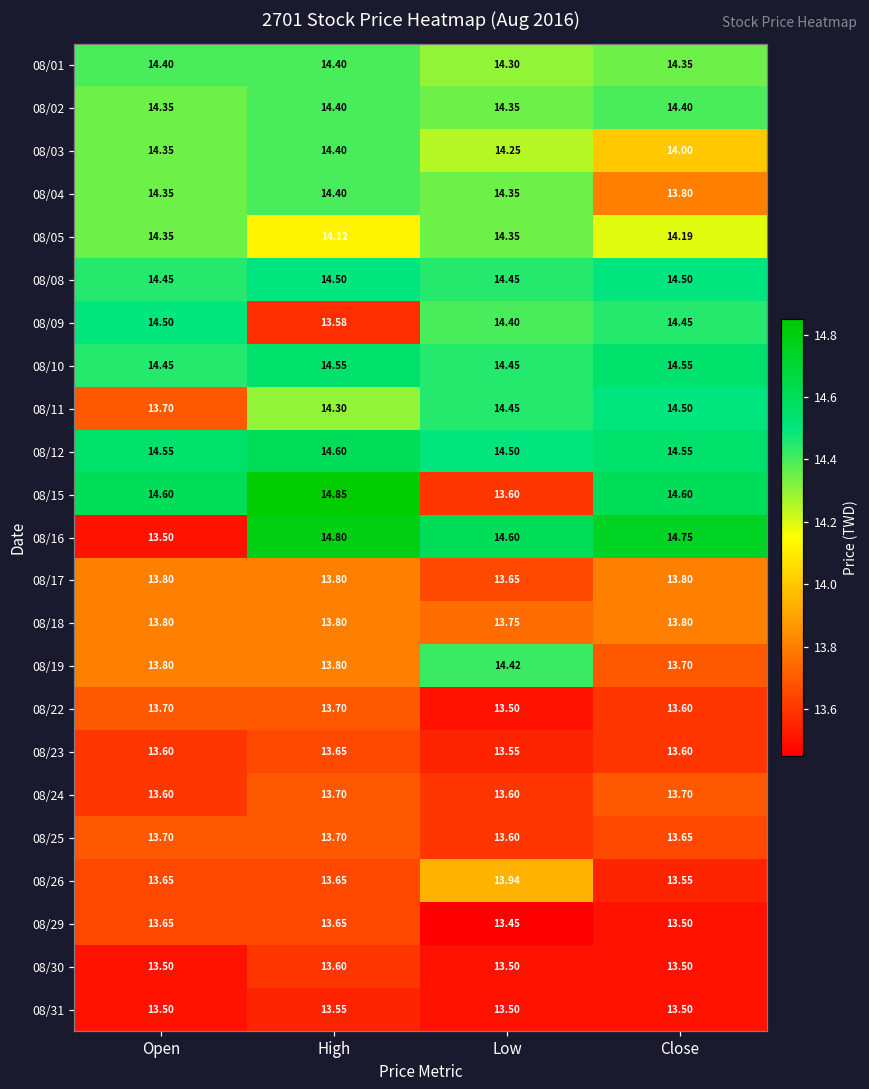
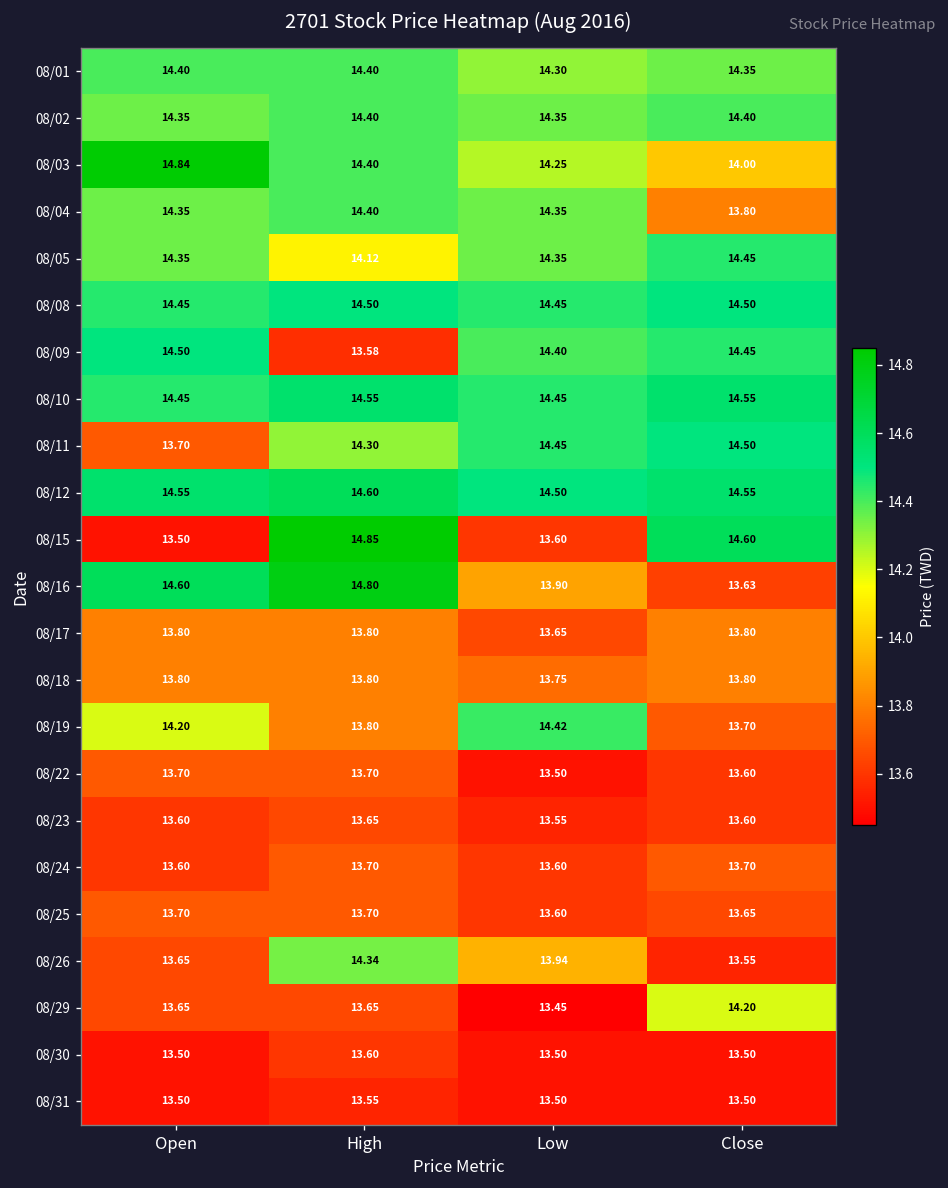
08/03, Open: 14.35 -> 14.84
08/05, Close: 14.19 -> 14.45
08/15, Open: 14.60 -> 13.50
08/16, Open: 13.50 -> 14.60
08/16, Low: 14.60 -> 13.90
08/16, Close: 14.75 -> 13.63
08/19, Open: 13.80 -> 14.20
08/26, High: 13.65 -> 14.34
08/29, Close: 13.50 -> 14.20
